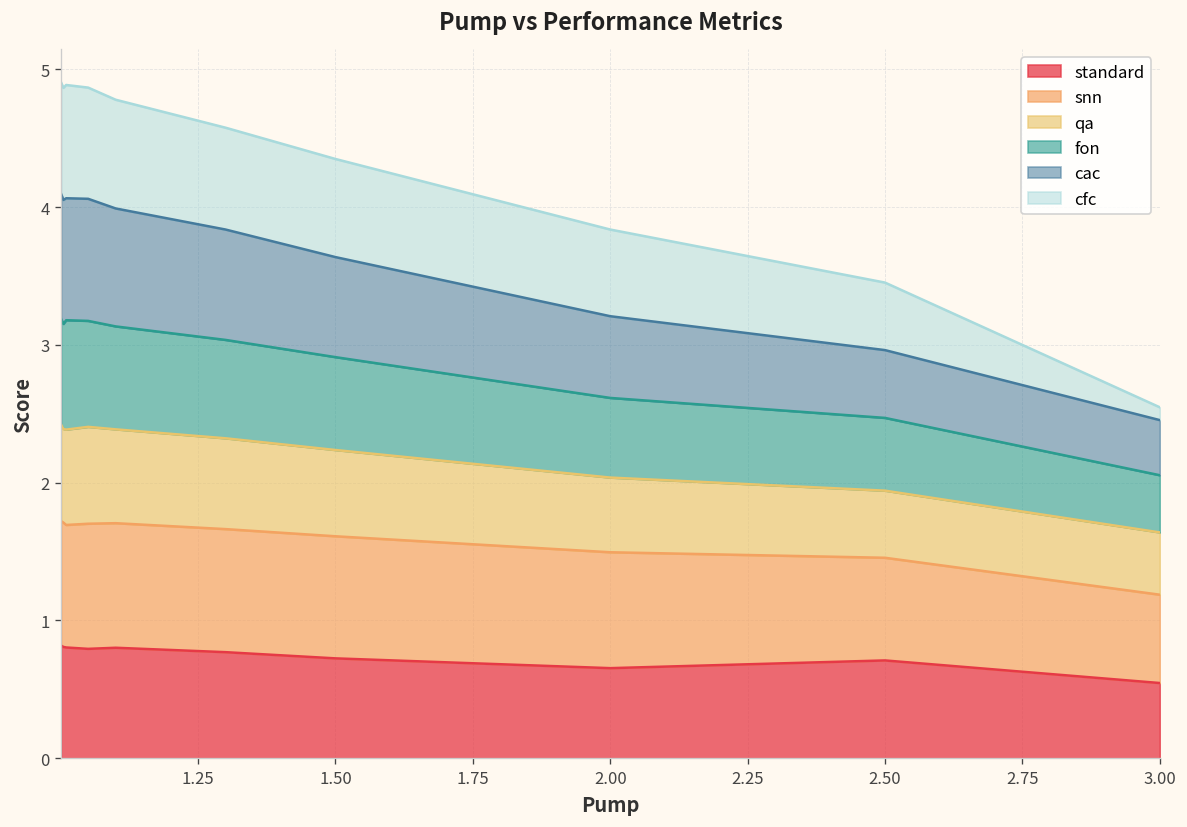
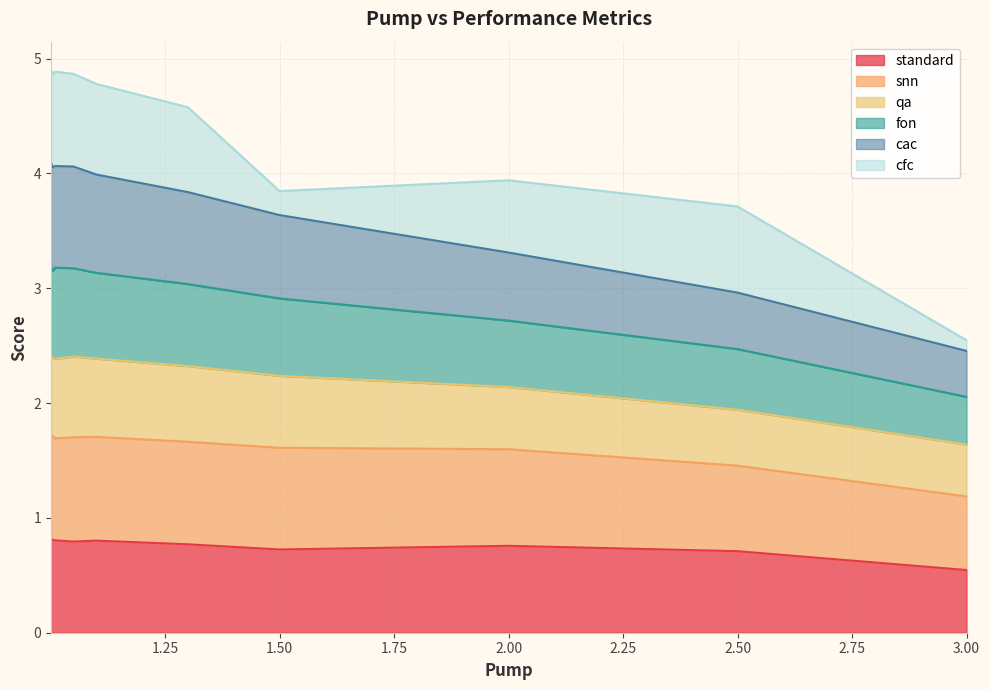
cfc, 1.50: 0.71 -> 0.21
standard, 2.00: 0.65 -> 0.76
cfc, 2.50: 0.49 -> 0.75
